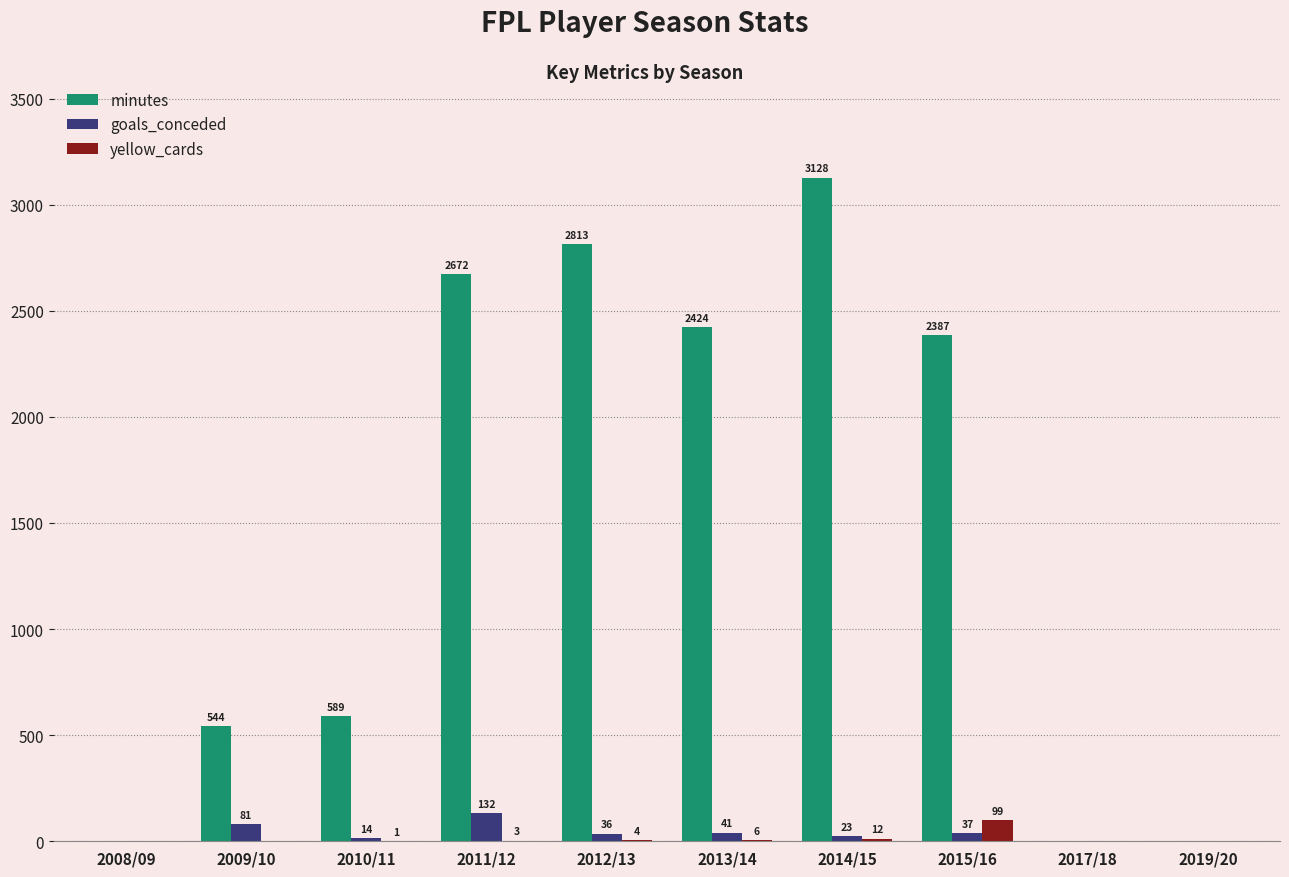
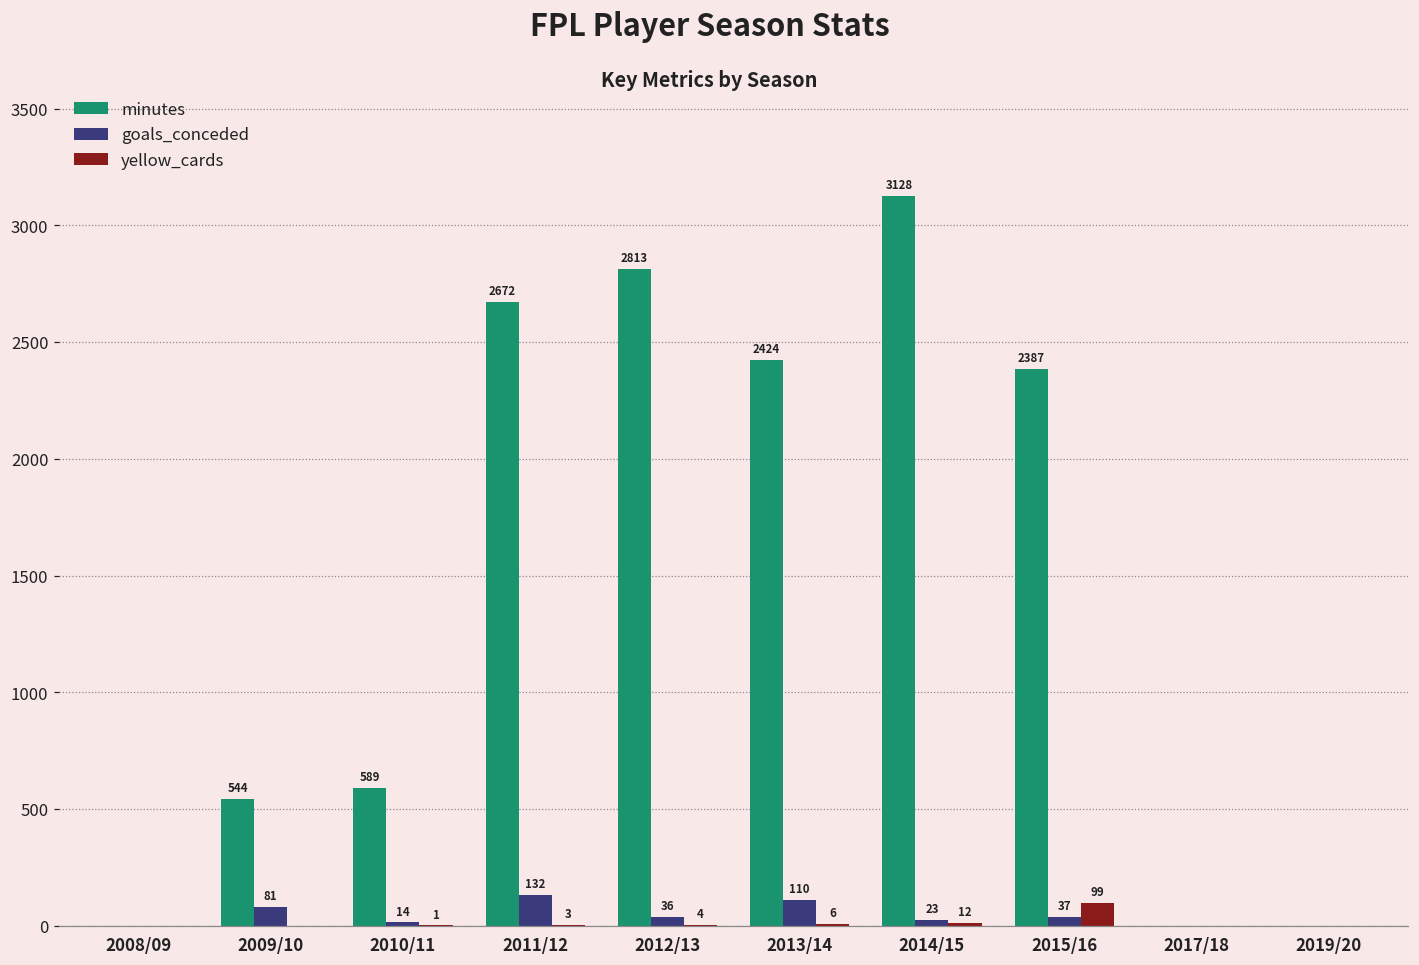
goals_conceded, 2013/14: 41 -> 110
